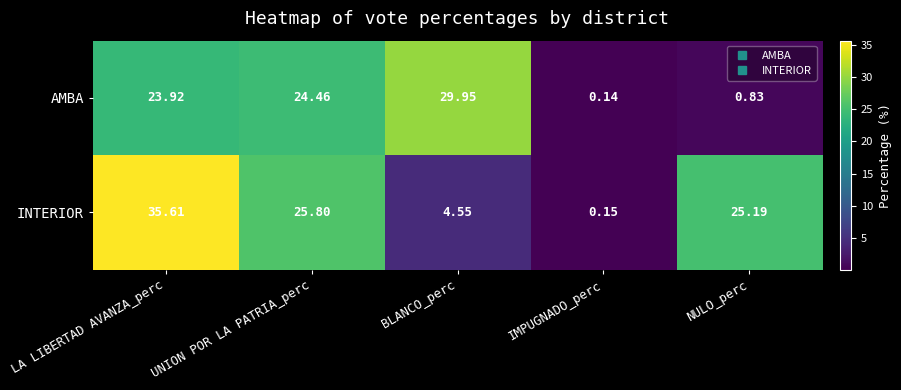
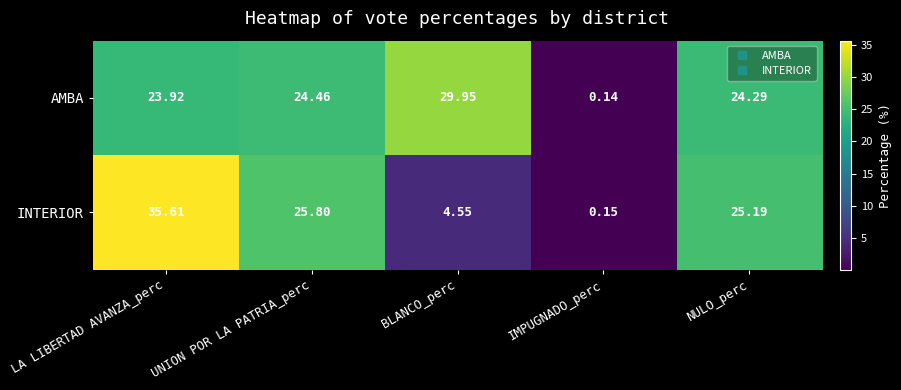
AMBA, NULO_perc: 0.83 -> 24.29
